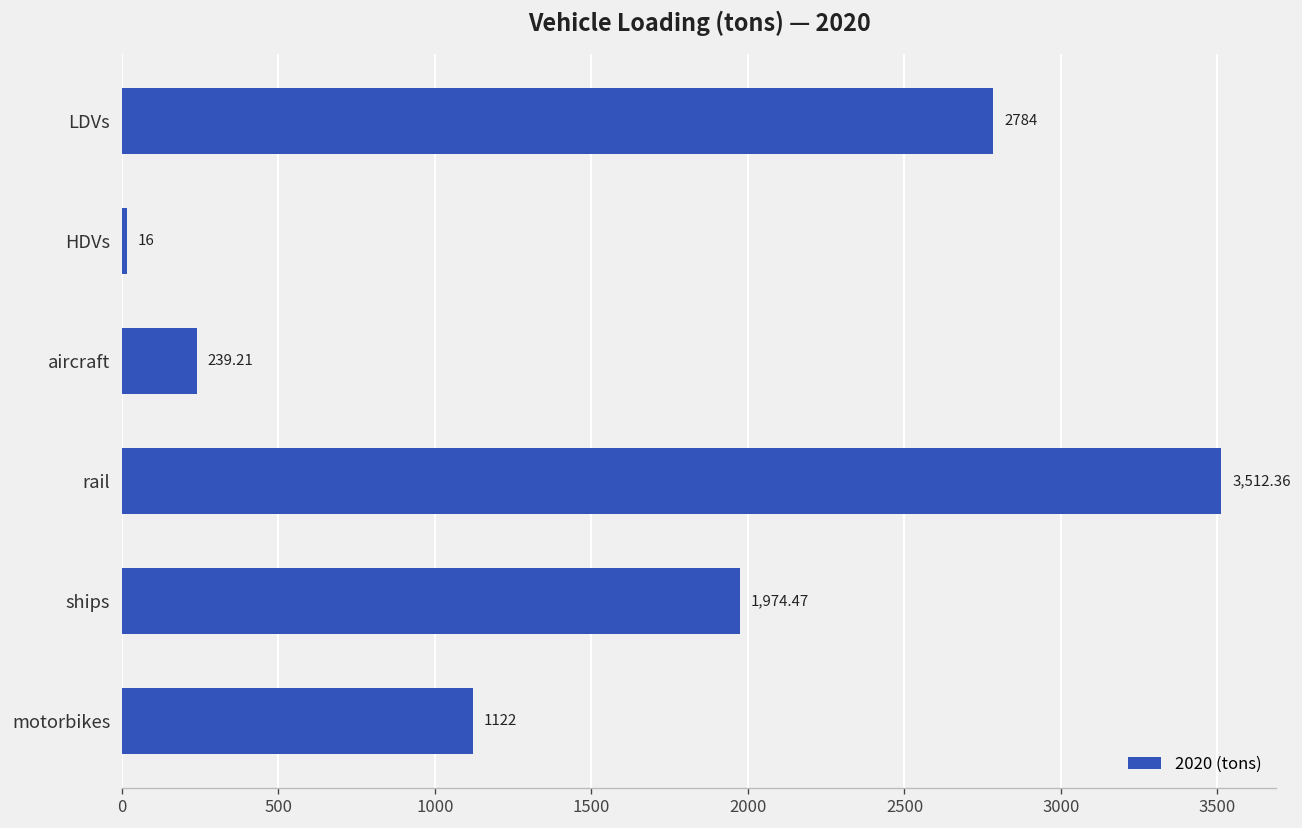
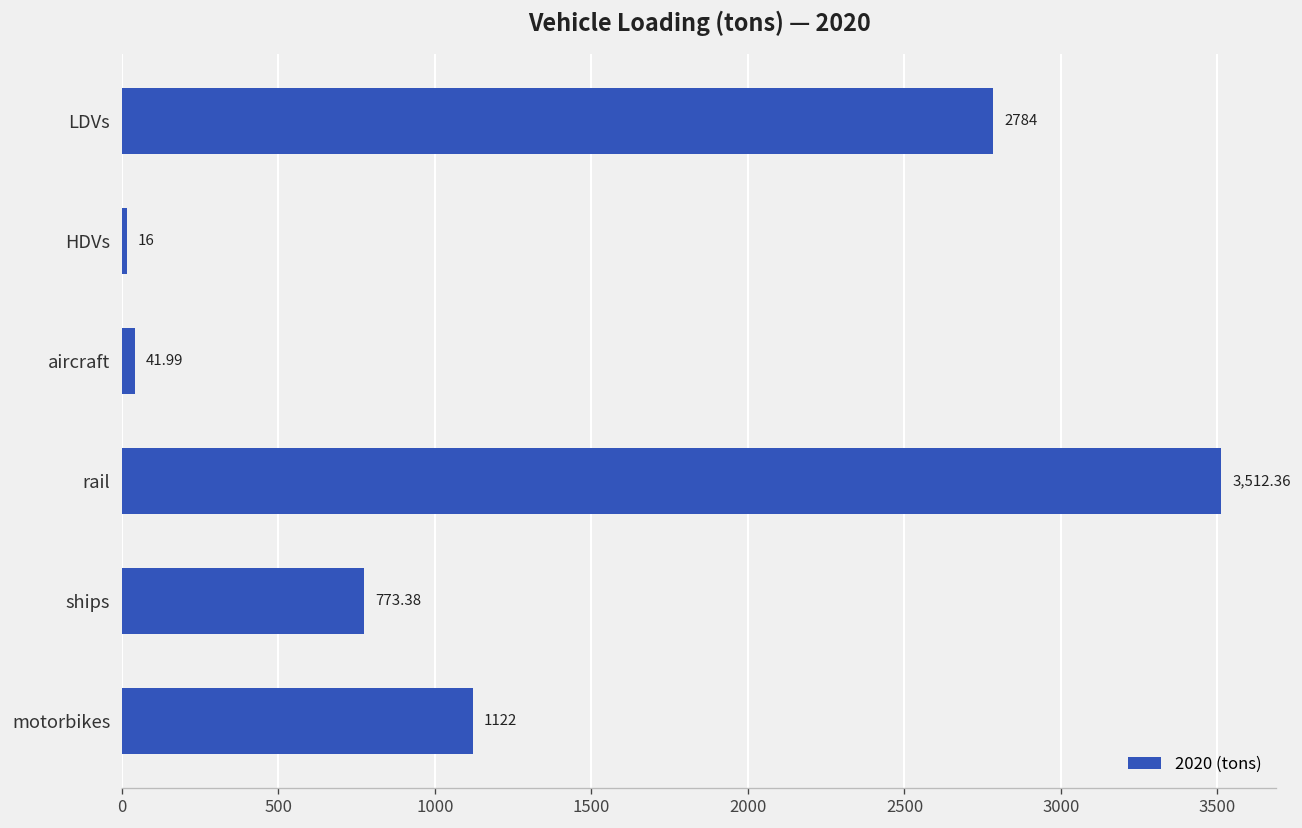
aircraft: 239.21 -> 41.99
ships: 1,974.47 -> 773.38
